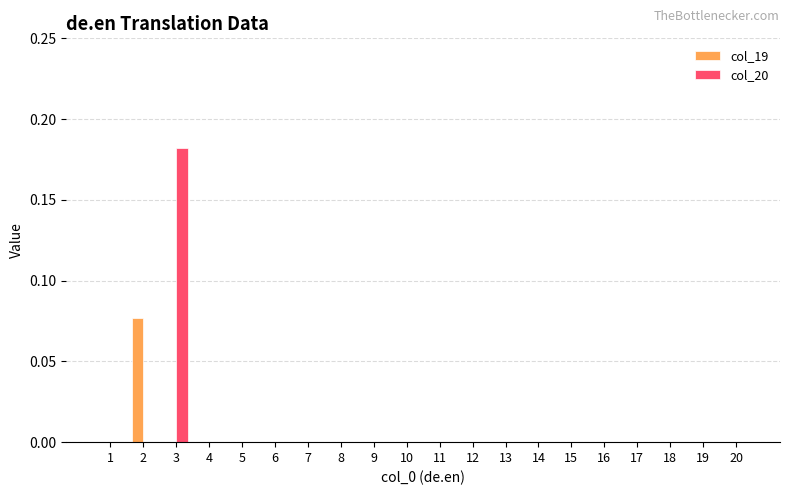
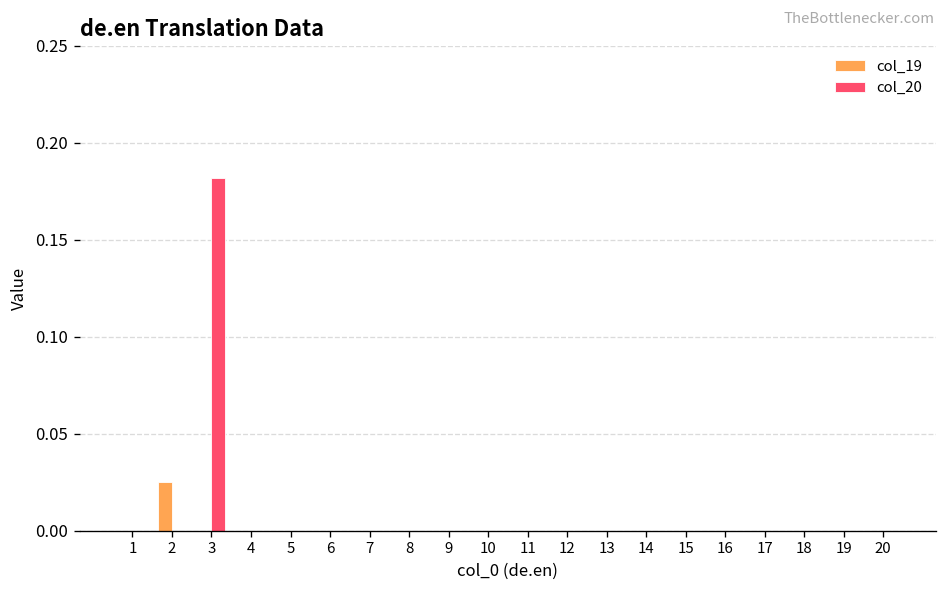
col_19, 2: 0.077 -> 0.025
